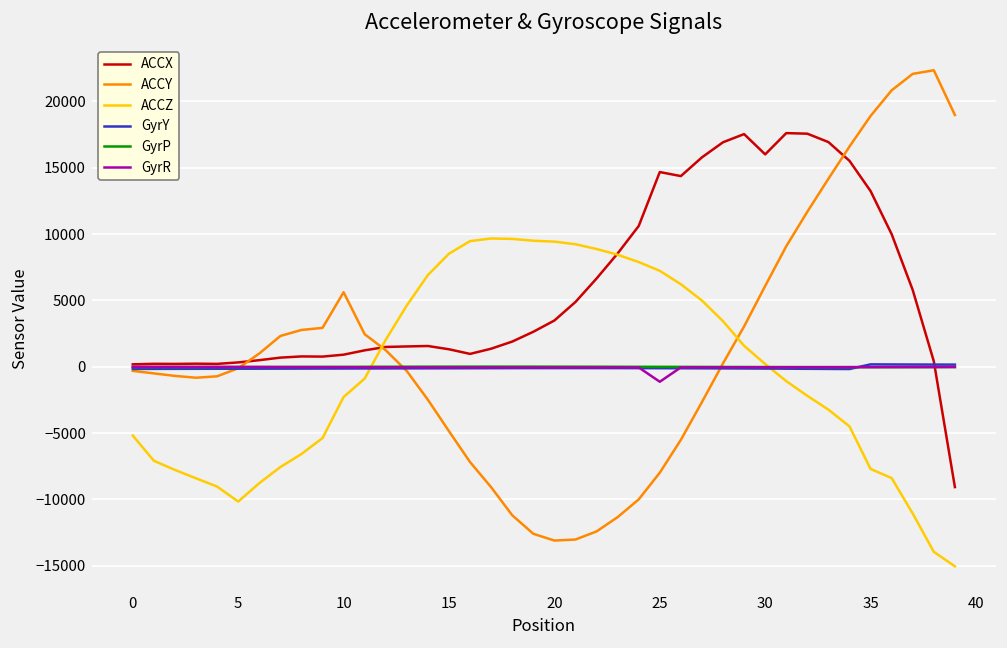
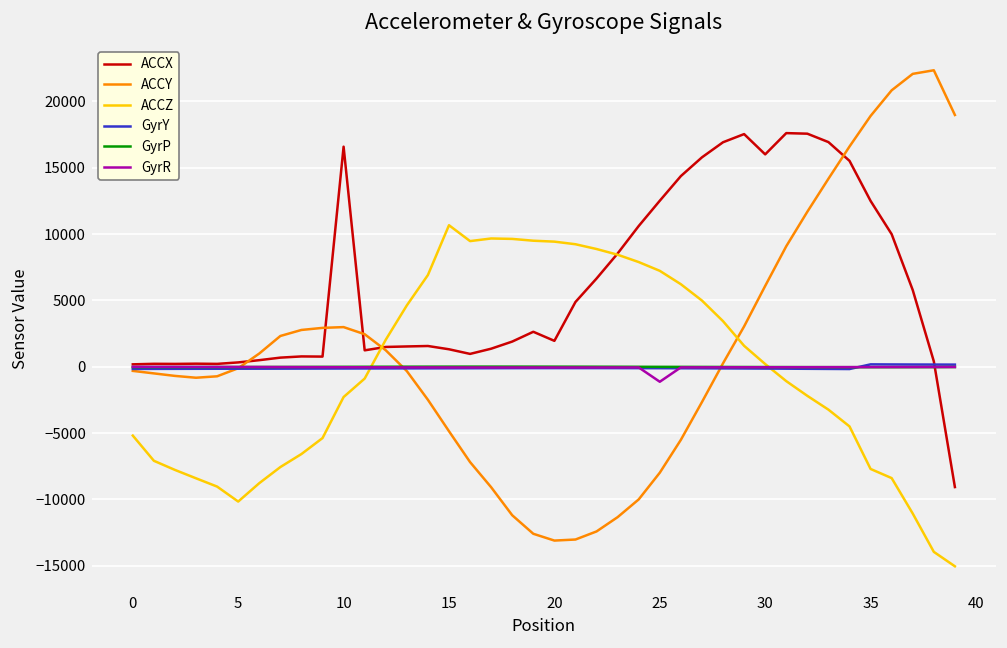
ACCX, 10: 900 -> 16600
ACCY, 10: 5600 -> 3000
ACCZ, 15: 8500 -> 10700
ACCX, 20: 3500 -> 1900
ACCX, 25: 14700 -> 12500
ACCX, 35: 13200 -> 12500
